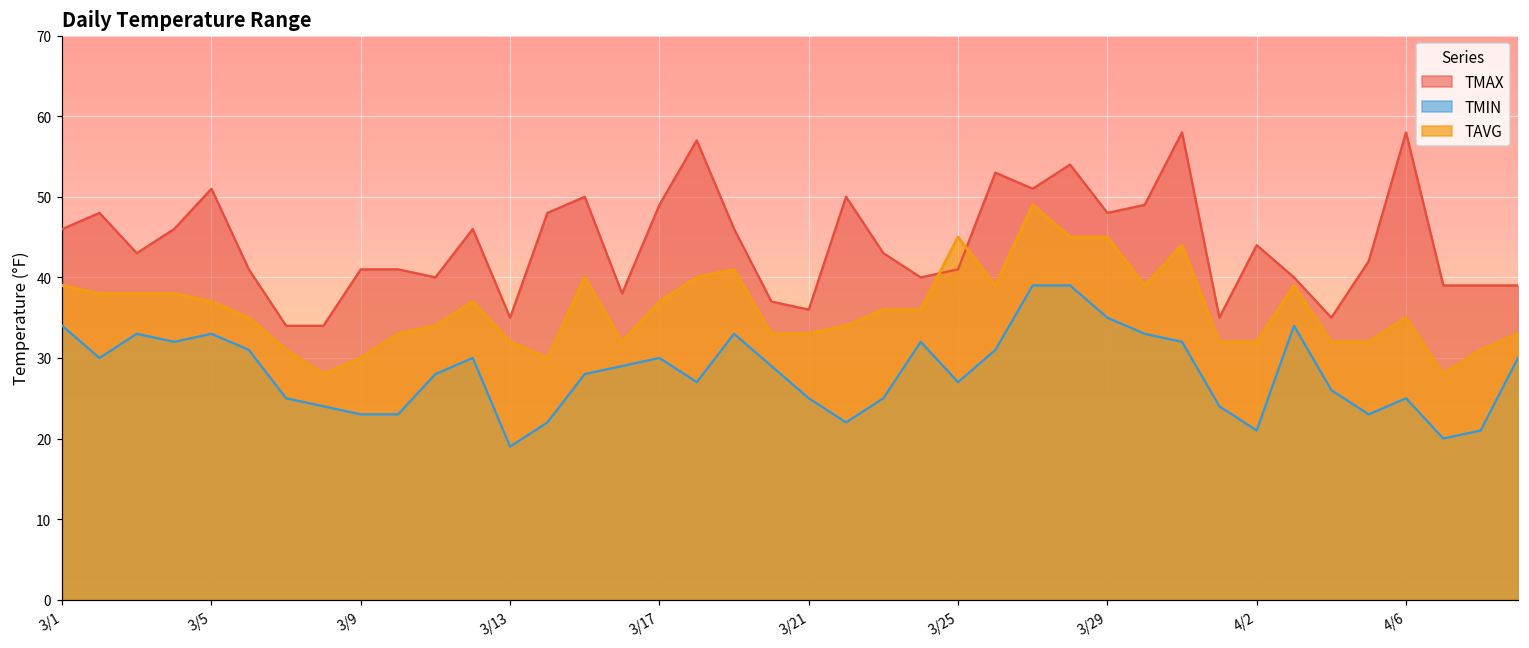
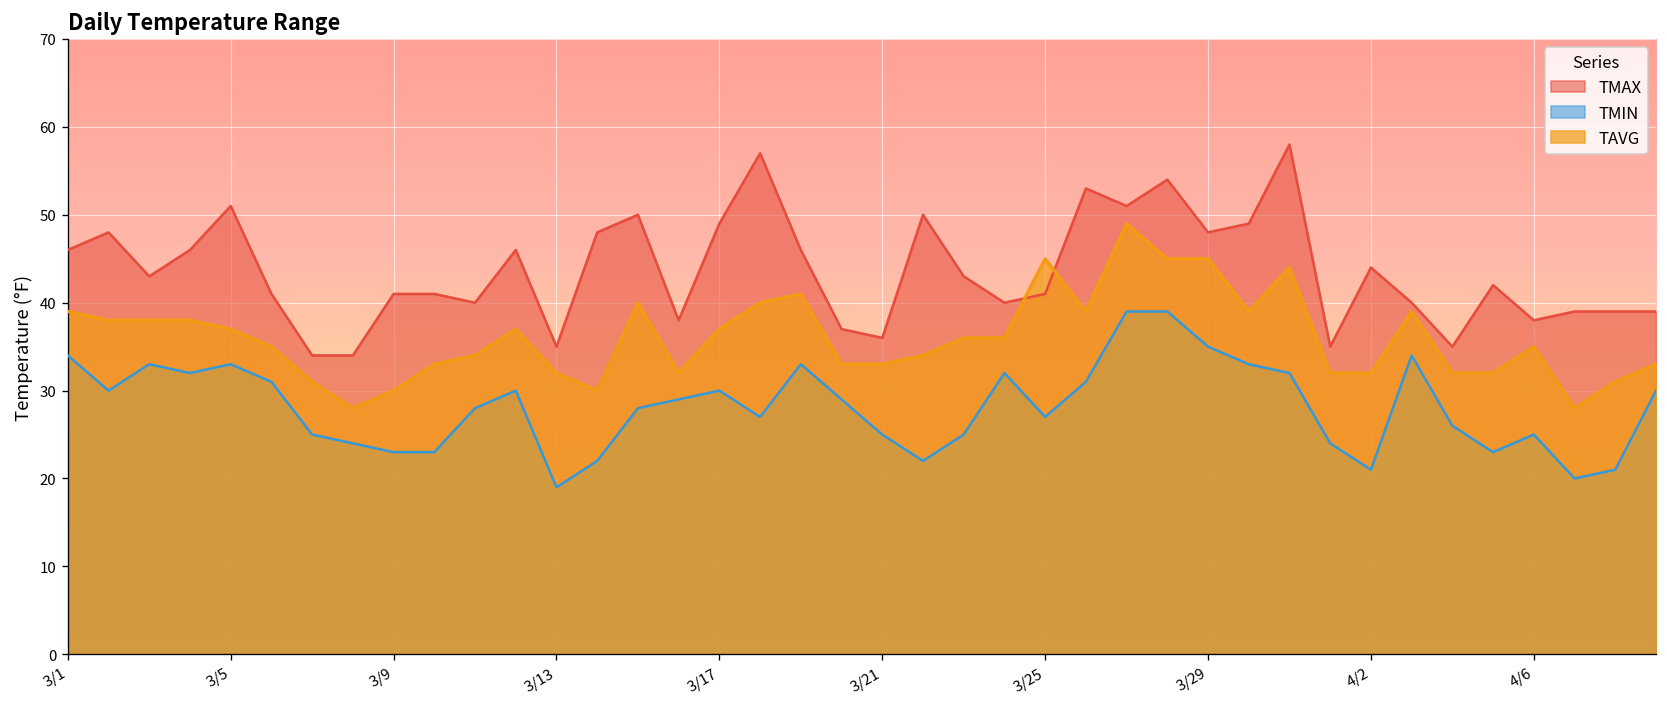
TMAX, 4/6: 58 -> 38
